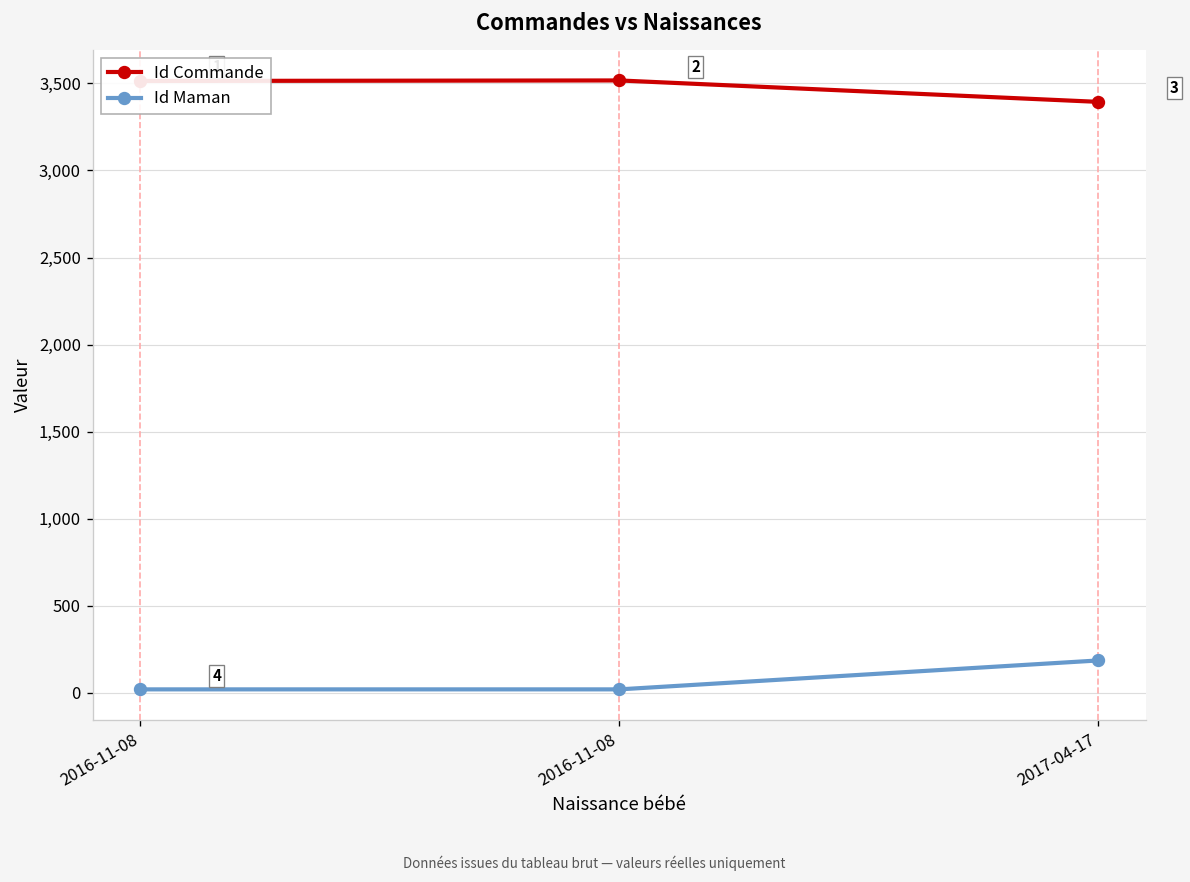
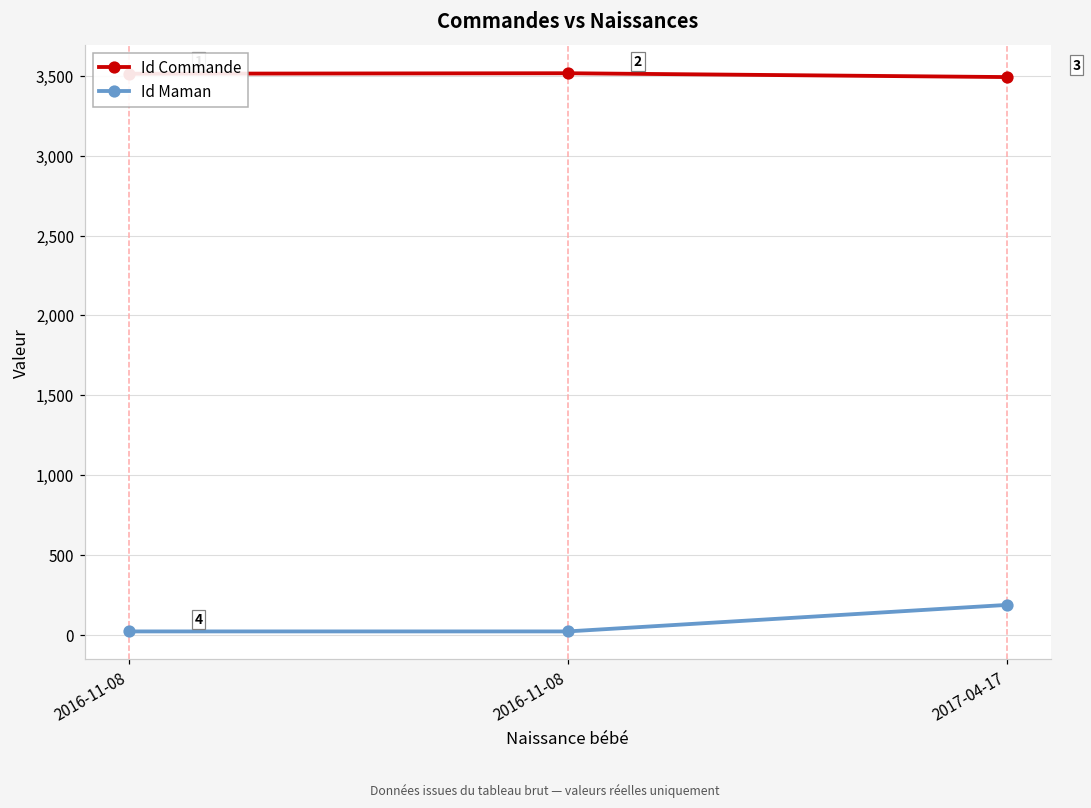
Id Commande, 2017-04-17: 3,390 -> 3,490
